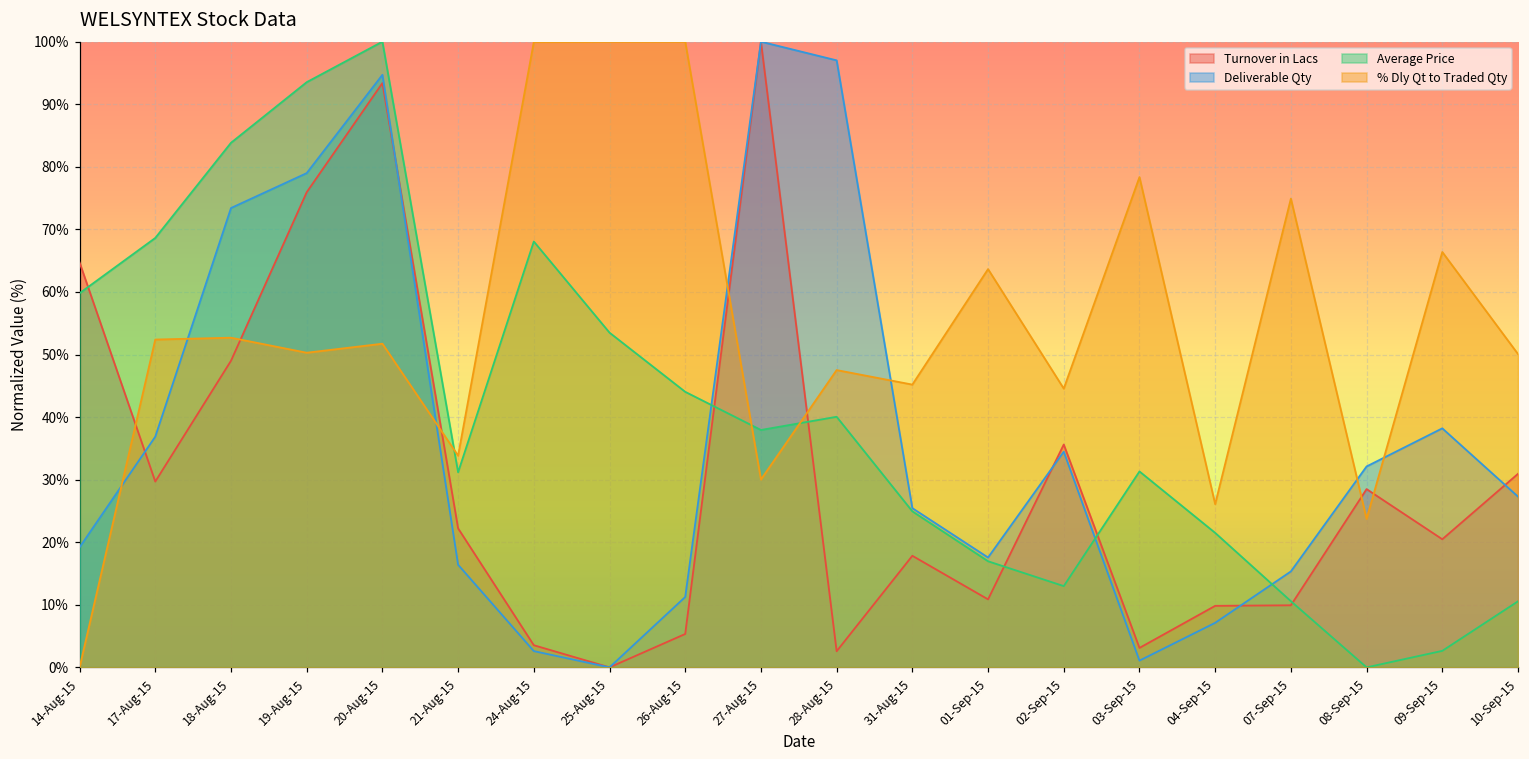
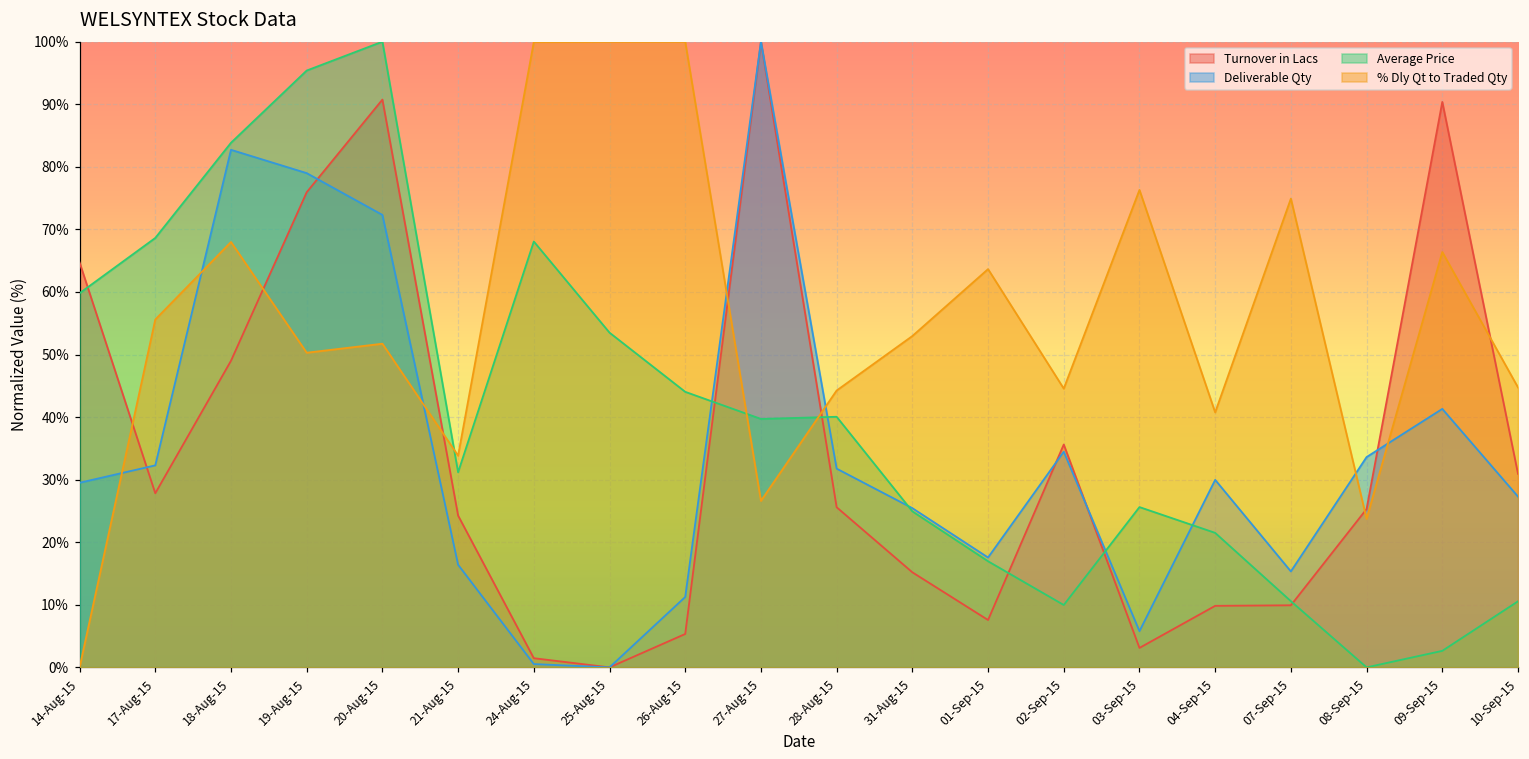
Deliverable Qty, 14-Aug-15: 19% -> 30%
Turnover in Lacs, 17-Aug-15: 30% -> 28%
Deliverable Qty, 17-Aug-15: 37% -> 32%
% Dly Qt to Traded Qty, 17-Aug-15: 52% -> 56%
Deliverable Qty, 18-Aug-15: 73% -> 83%
% Dly Qt to Traded Qty, 18-Aug-15: 53% -> 68%
Average Price, 19-Aug-15: 94% -> 95%
Turnover in Lacs, 20-Aug-15: 93% -> 91%
Deliverable Qty, 20-Aug-15: 95% -> 72%
Turnover in Lacs, 21-Aug-15: 22% -> 24%
Turnover in Lacs, 24-Aug-15: 4% -> 1%
Deliverable Qty, 24-Aug-15: 3% -> 1%
Average Price, 27-Aug-15: 38% -> 40%
% Dly Qt to Traded Qty, 27-Aug-15: 30% -> 27%
Turnover in Lacs, 28-Aug-15: 3% -> 26%
Deliverable Qty, 28-Aug-15: 97% -> 32%
% Dly Qt to Traded Qty, 28-Aug-15: 48% -> 44%
Turnover in Lacs, 31-Aug-15: 18% -> 15%
% Dly Qt to Traded Qty, 31-Aug-15: 45% -> 53%
Turnover in Lacs, 01-Sep-15: 11% -> 8%
Average Price, 02-Sep-15: 13% -> 10%
Deliverable Qty, 03-Sep-15: 1% -> 6%
Average Price, 03-Sep-15: 31% -> 26%
% Dly Qt to Traded Qty, 03-Sep-15: 78% -> 76%
Deliverable Qty, 04-Sep-15: 7% -> 30%
% Dly Qt to Traded Qty, 04-Sep-15: 26% -> 41%
Turnover in Lacs, 08-Sep-15: 28% -> 25%
Deliverable Qty, 08-Sep-15: 32% -> 34%
Turnover in Lacs, 09-Sep-15: 20% -> 90%
Deliverable Qty, 09-Sep-15: 38% -> 41%
% Dly Qt to Traded Qty, 10-Sep-15: 50% -> 45%
